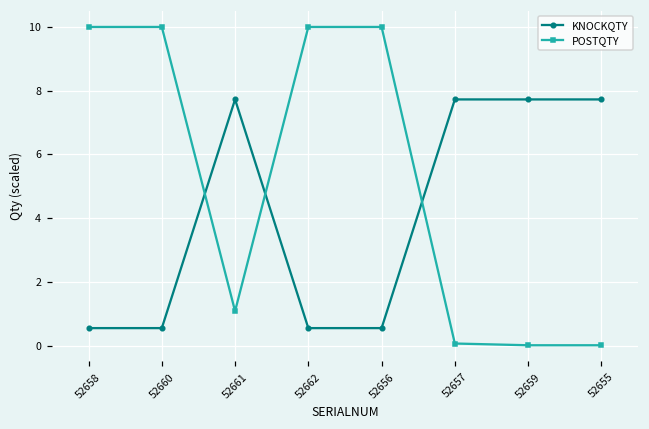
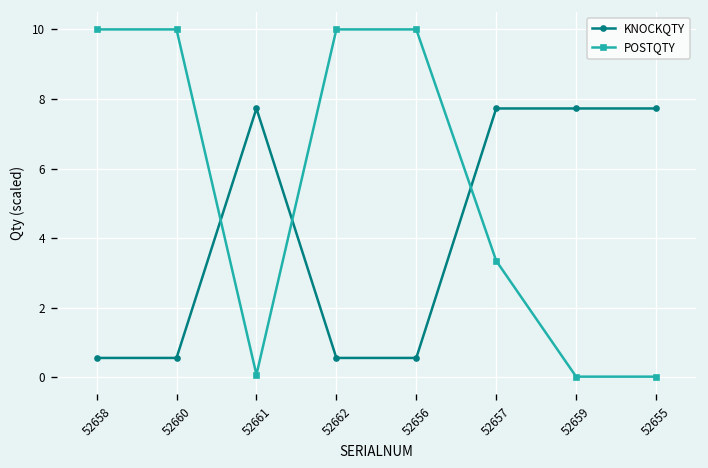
POSTQTY, 52661: 1.1 -> 0.1
POSTQTY, 52657: 0.1 -> 3.3
